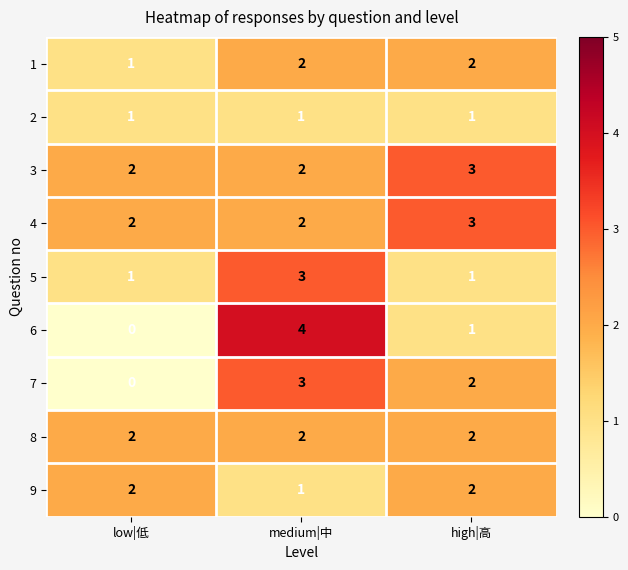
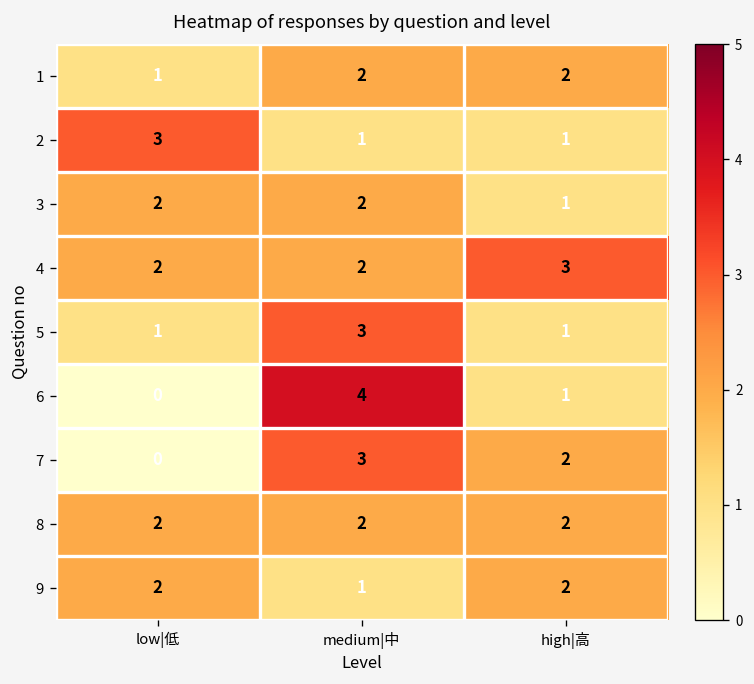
2, low|低: 1 -> 3
3, high|高: 3 -> 1
